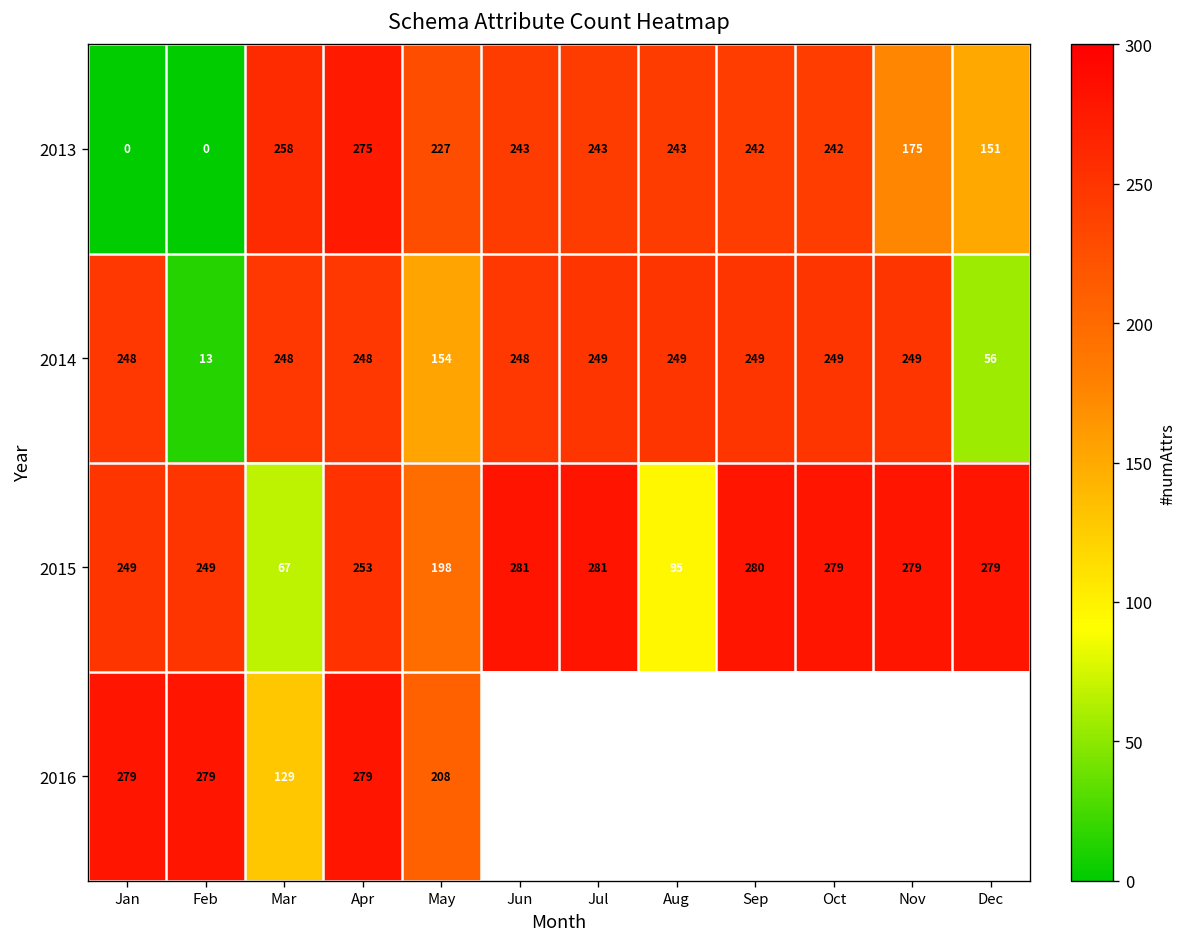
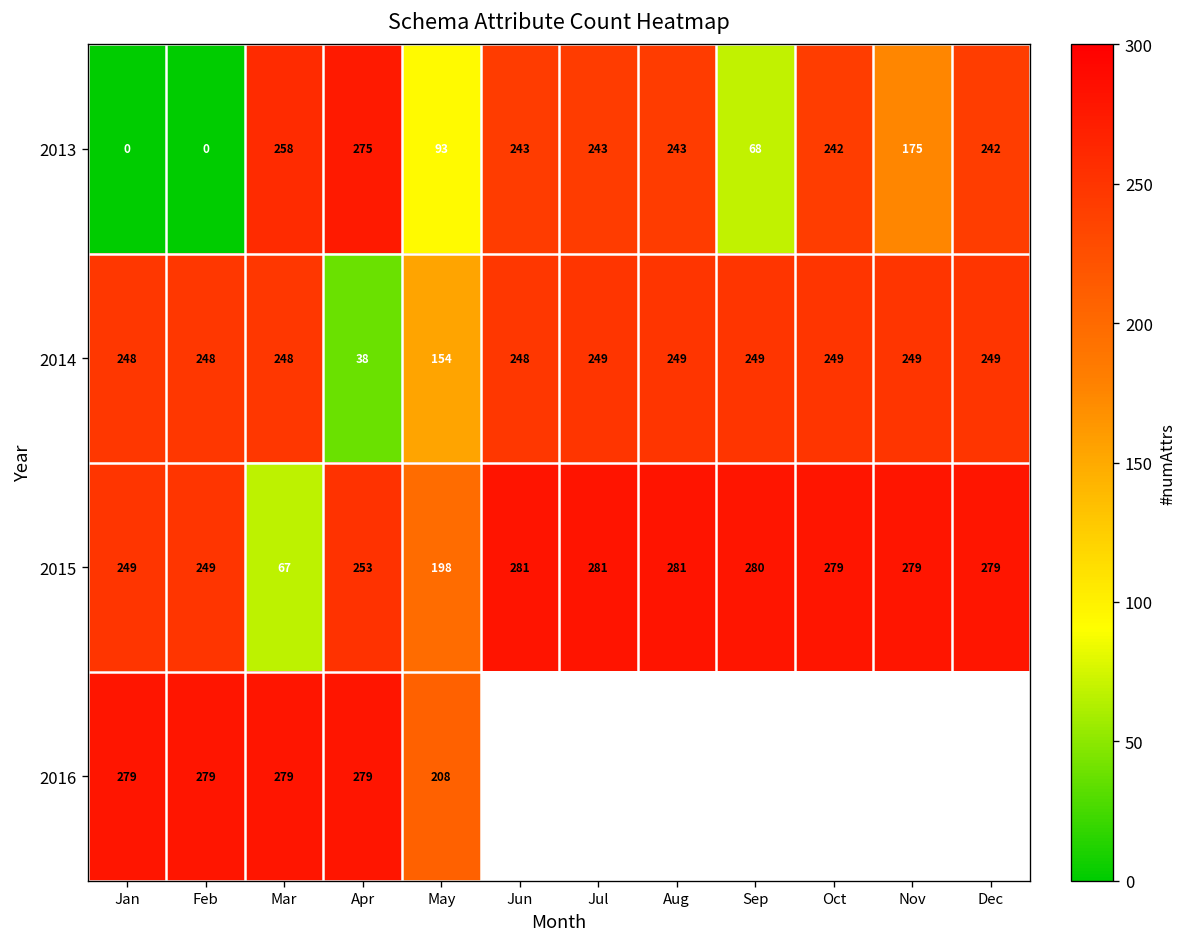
2013, May: 227 -> 93
2013, Sep: 242 -> 68
2013, Dec: 151 -> 242
2014, Feb: 13 -> 248
2014, Apr: 248 -> 38
2014, Dec: 56 -> 249
2015, Aug: 95 -> 281
2016, Mar: 129 -> 279
